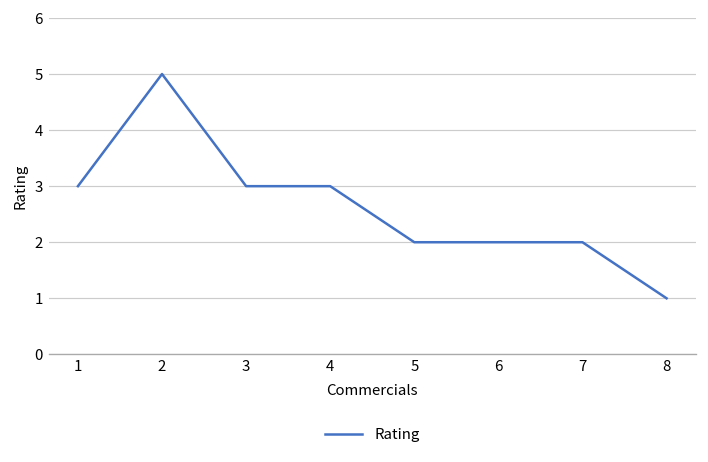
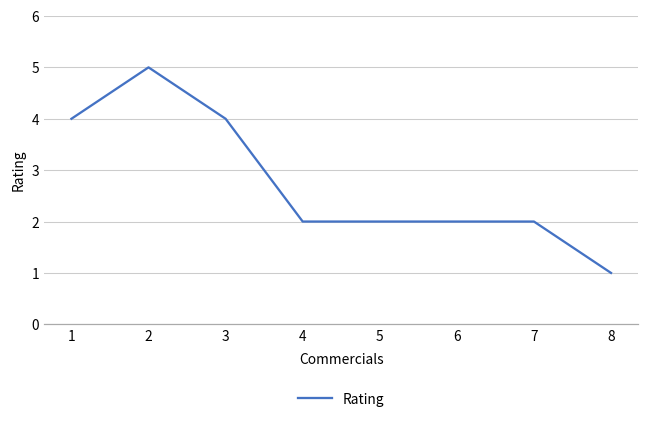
1: 3 -> 4
3: 3 -> 4
4: 3 -> 2
